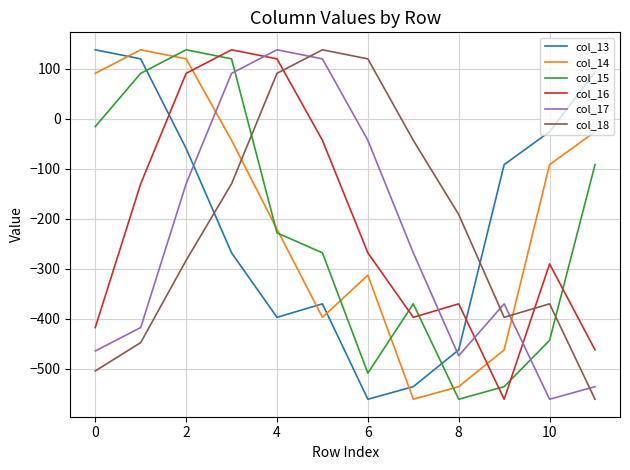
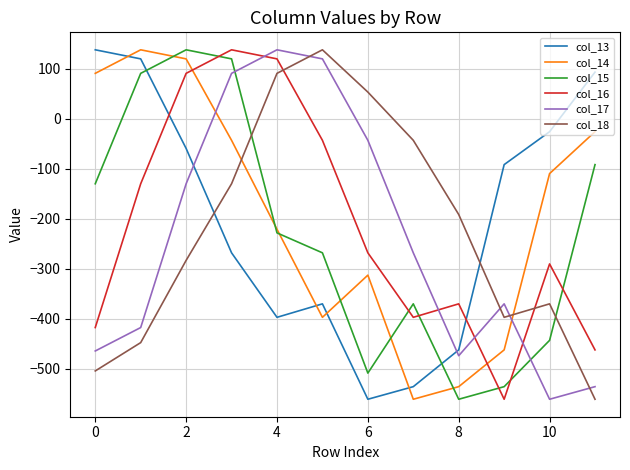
col_15, 0: -20 -> -130
col_18, 6: 120 -> 50
col_14, 10: -90 -> -110
